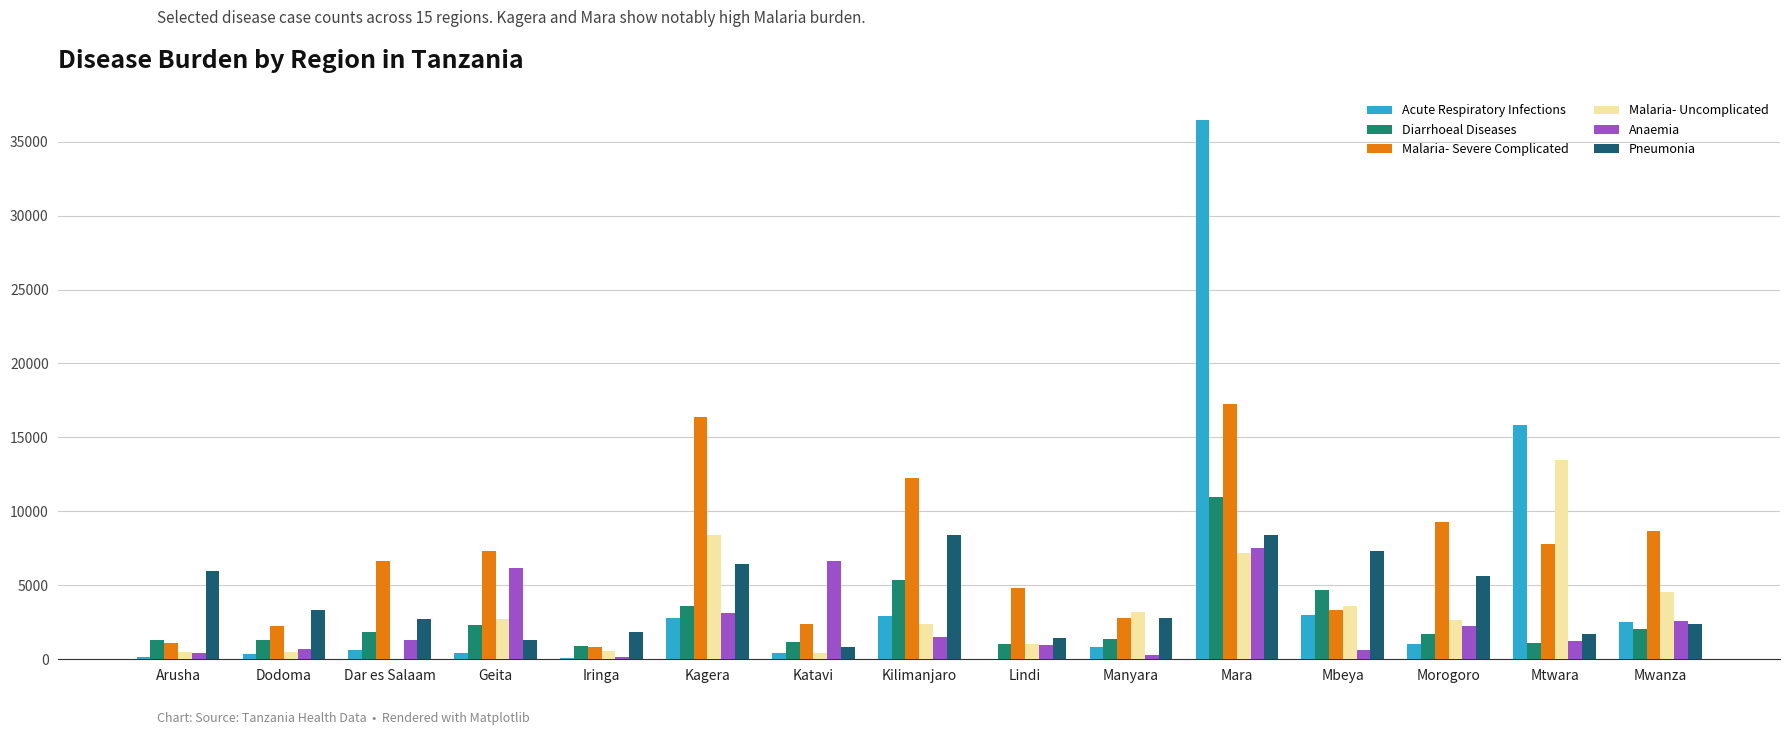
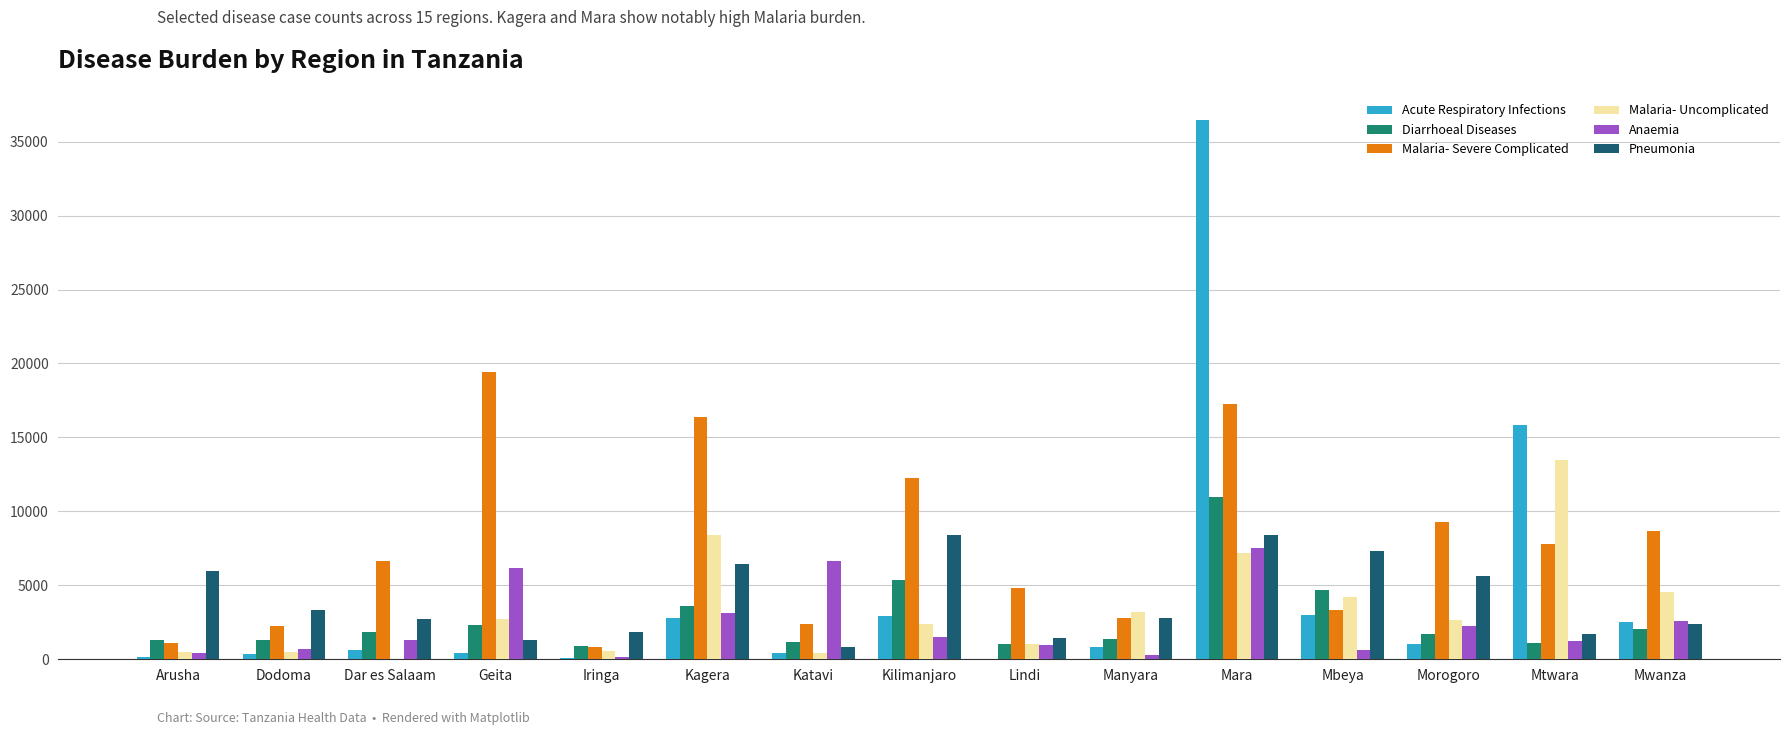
Malaria- Severe Complicated, Geita: 7300 -> 19400
Malaria- Uncomplicated, Mbeya: 3600 -> 4200
